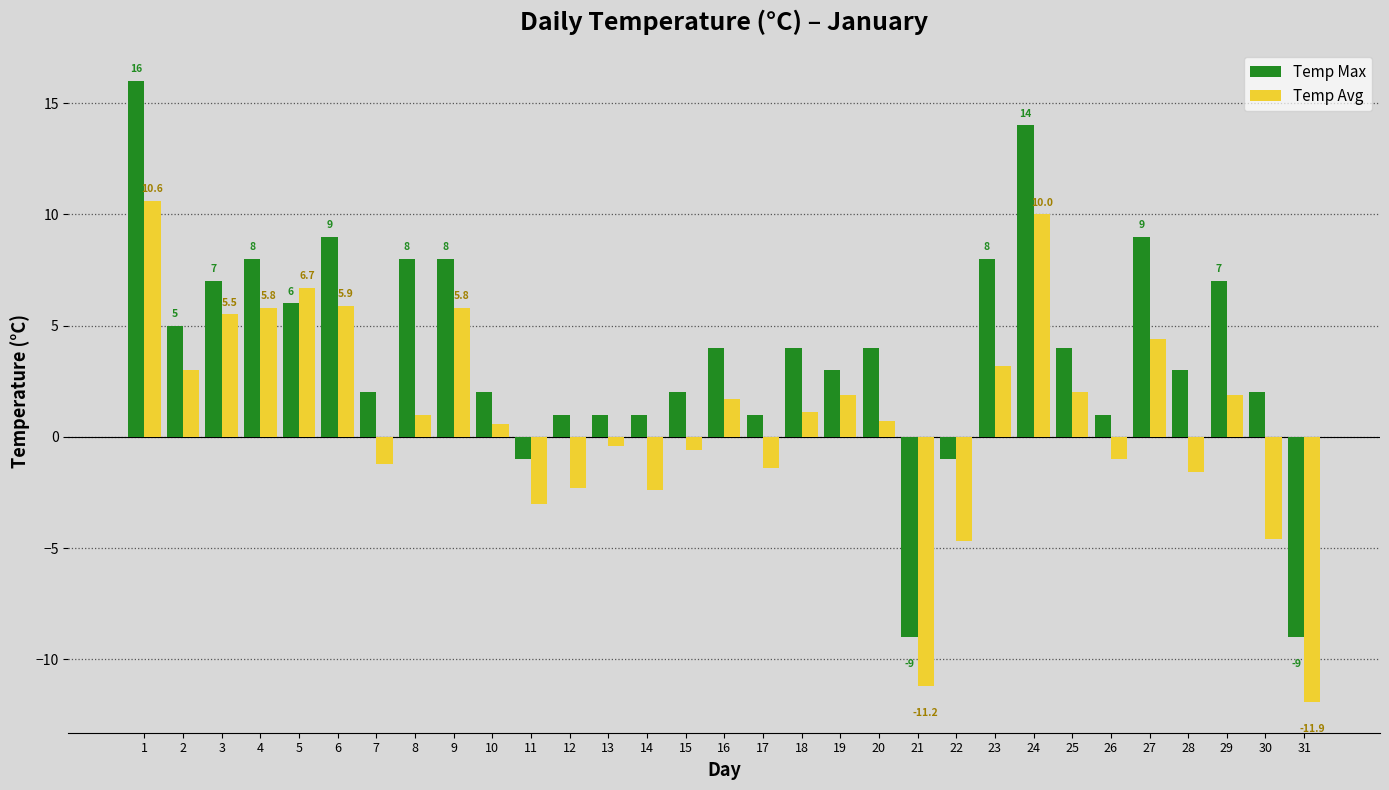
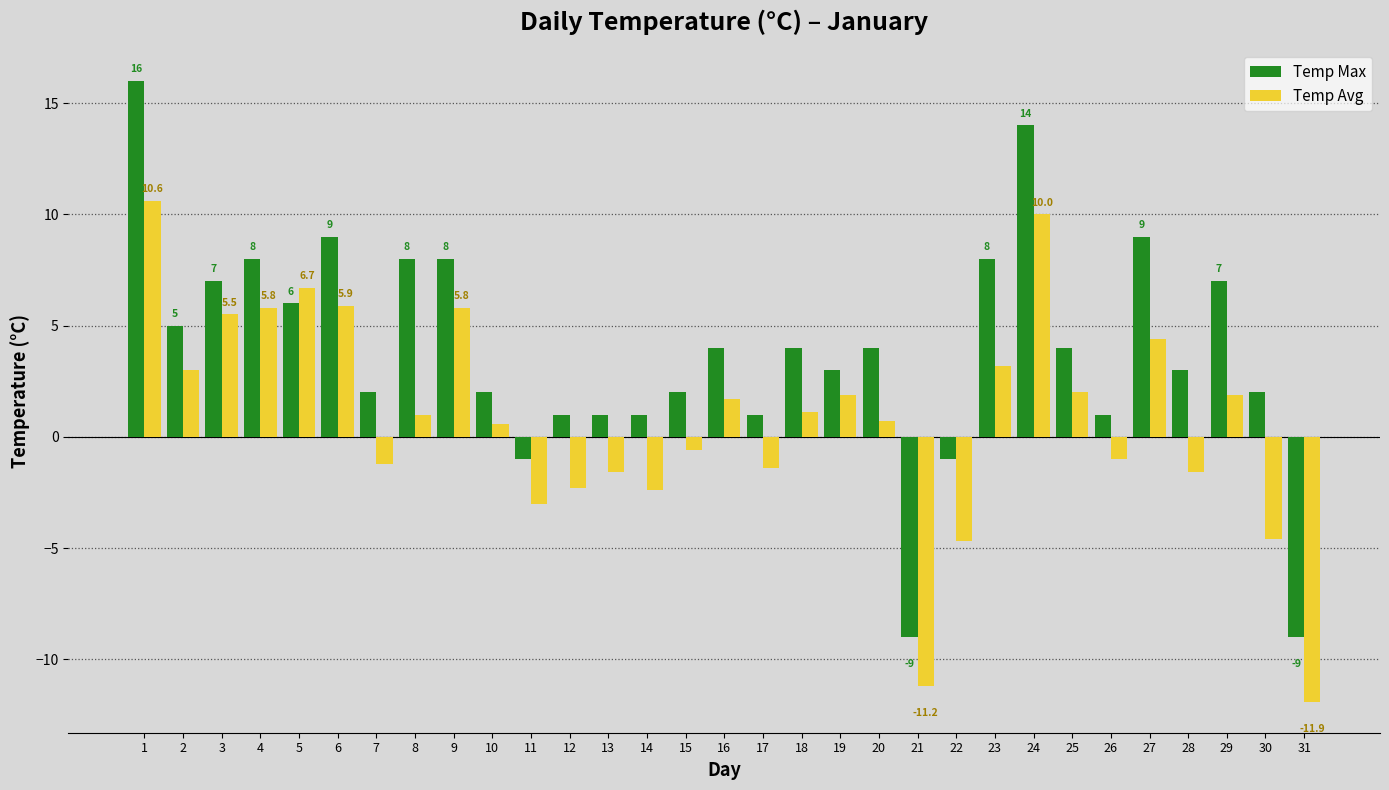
Temp Avg, 13: -0.4 -> -1.6
